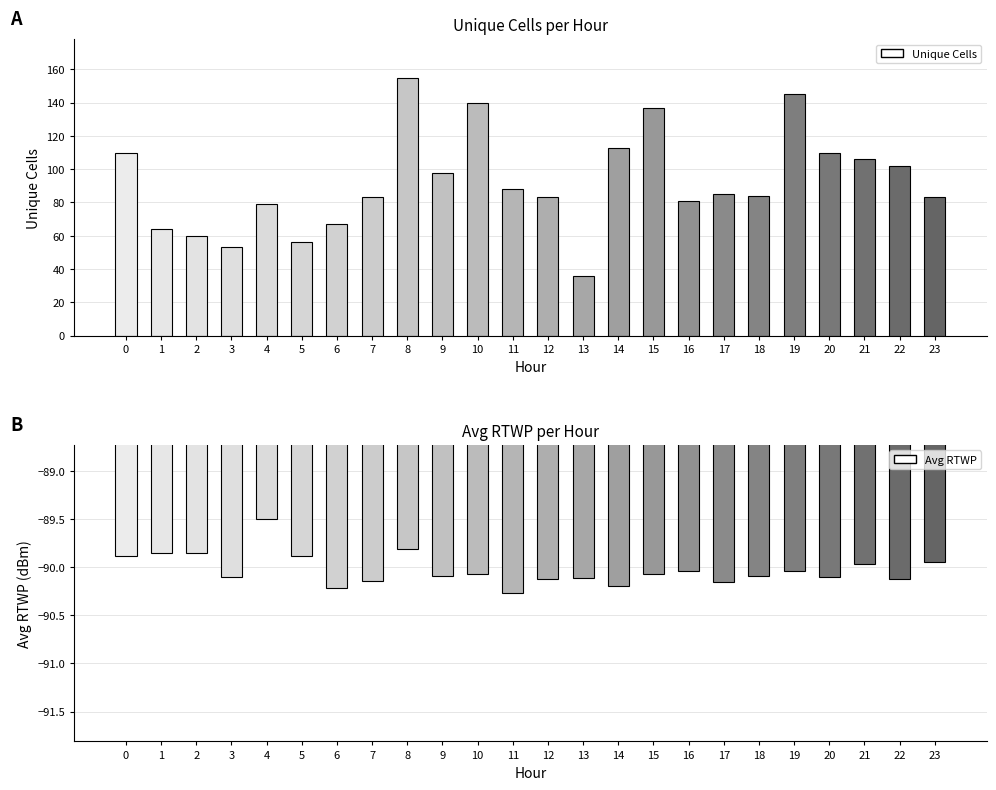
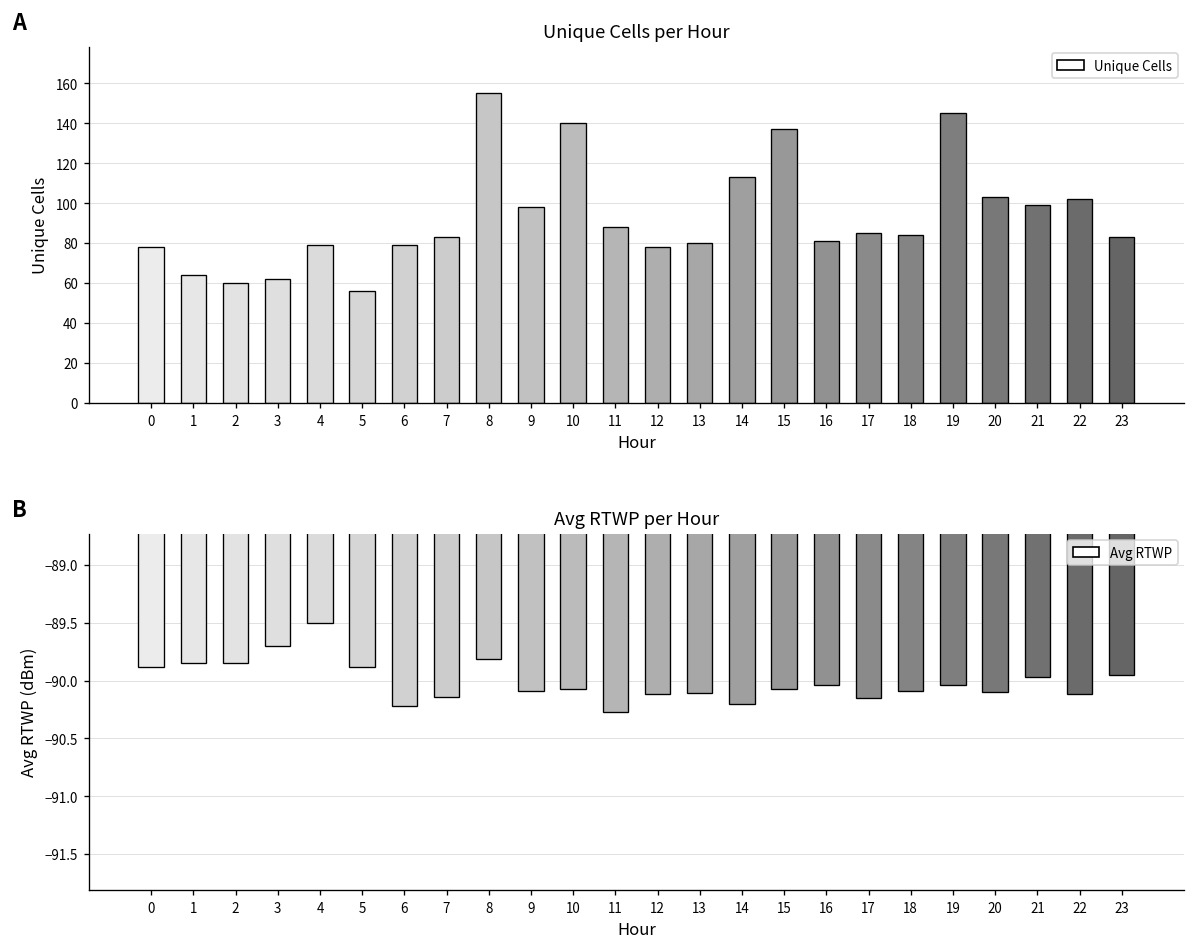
Unique Cells per Hour, 0: 110 -> 78
Unique Cells per Hour, 3: 53 -> 62
Unique Cells per Hour, 6: 67 -> 79
Unique Cells per Hour, 12: 83 -> 78
Unique Cells per Hour, 13: 36 -> 80
Unique Cells per Hour, 20: 110 -> 103
Unique Cells per Hour, 21: 106 -> 99
Avg RTWP per Hour, 3: -90.1 -> -89.7
